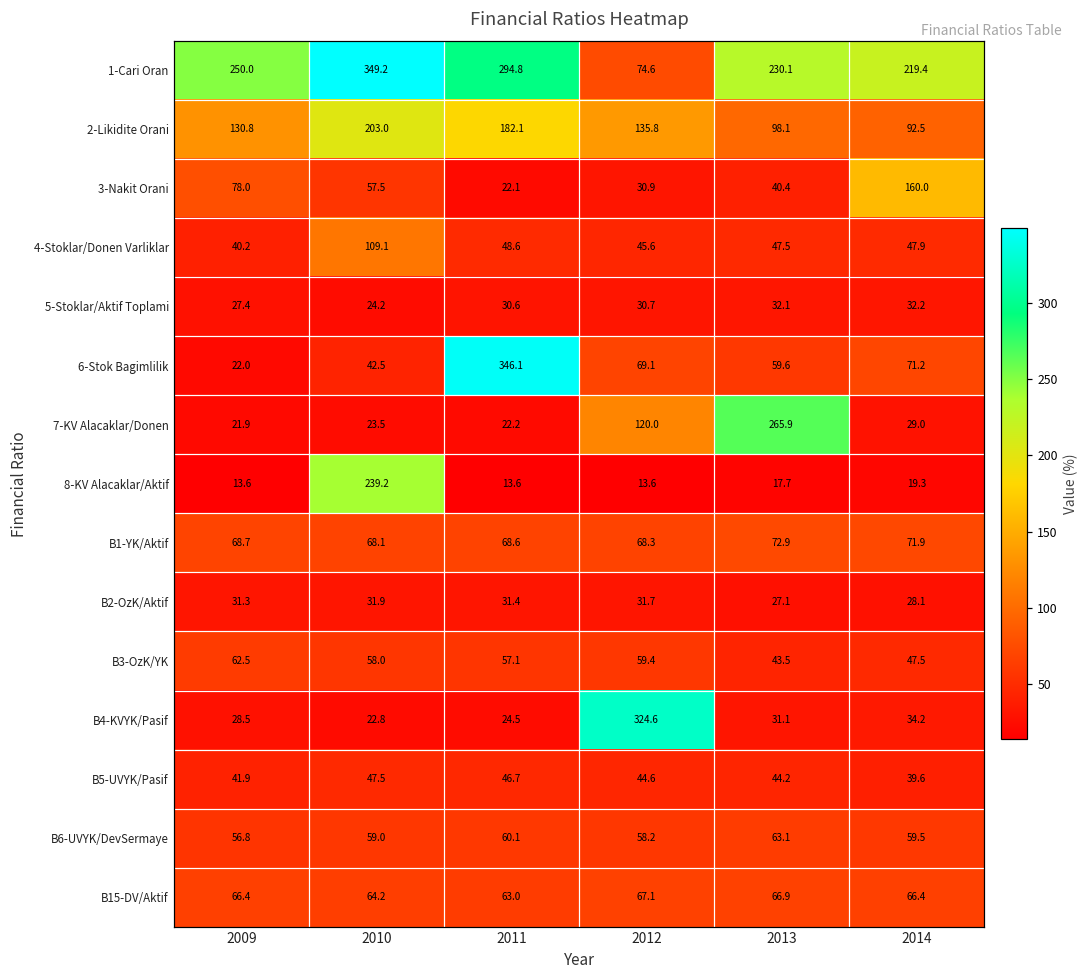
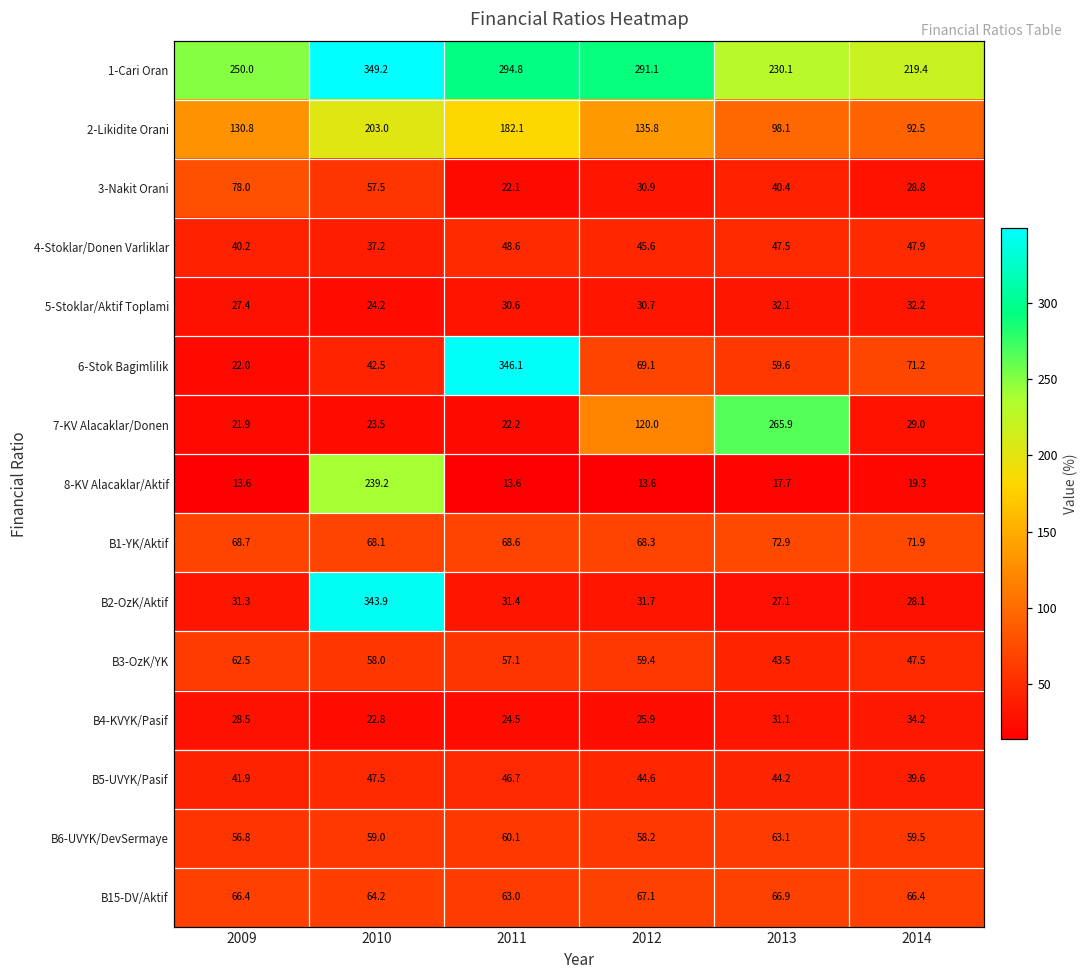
1-Cari Oran, 2012: 74.6 -> 291.1
3-Nakit Orani, 2014: 160.0 -> 28.8
4-Stoklar/Donen Varliklar, 2010: 109.1 -> 37.2
B2-OzK/Aktif, 2010: 31.9 -> 343.9
B4-KVYK/Pasif, 2012: 324.6 -> 25.9
